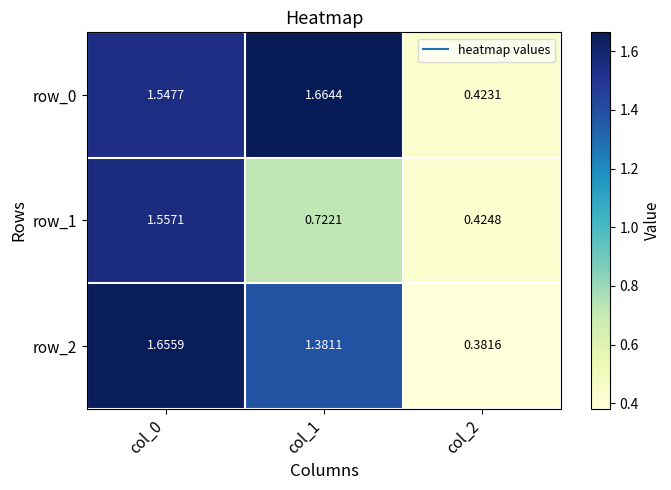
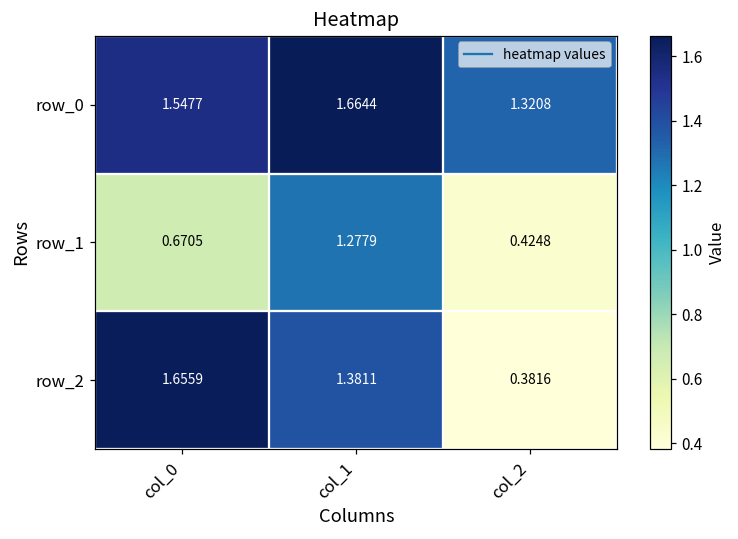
row_0, col_2: 0.4231 -> 1.3208
row_1, col_0: 1.5571 -> 0.6705
row_1, col_1: 0.7221 -> 1.2779
